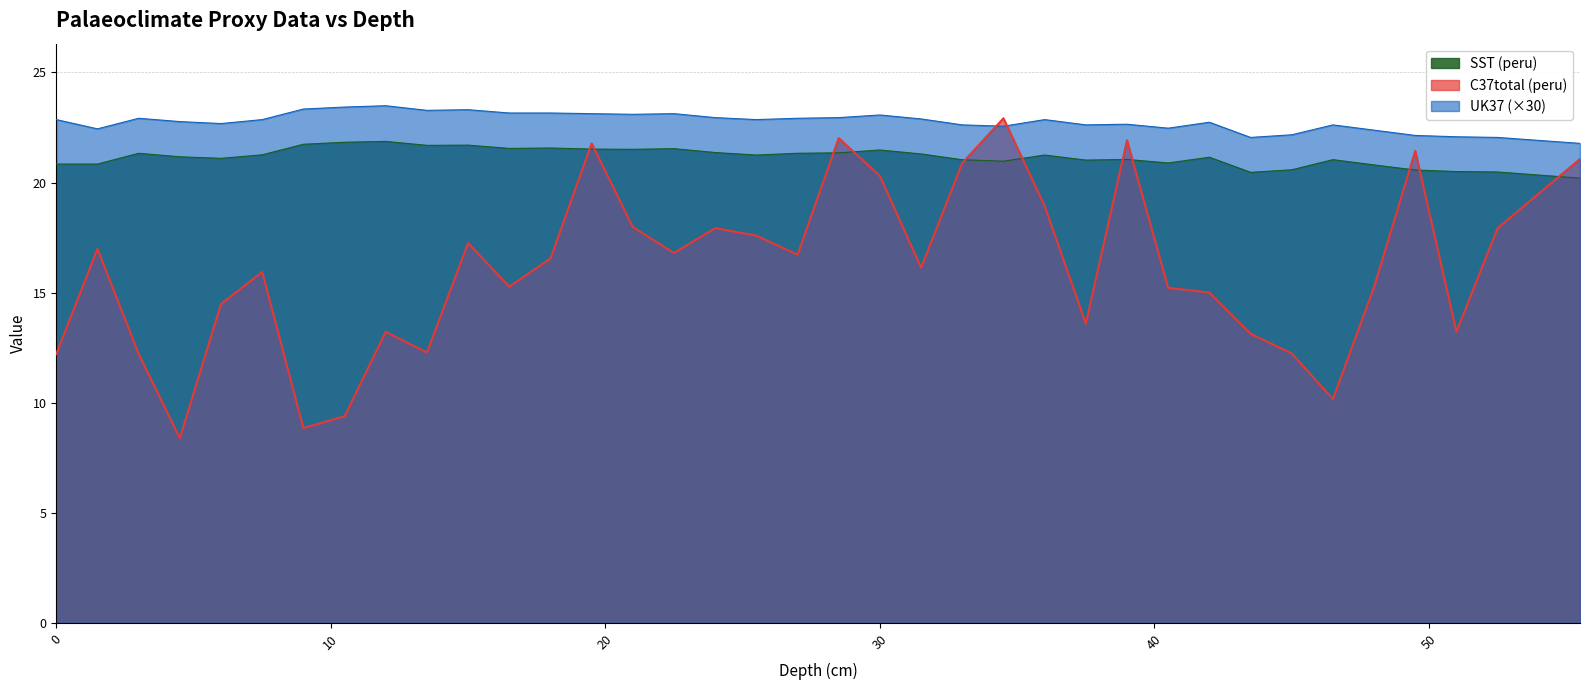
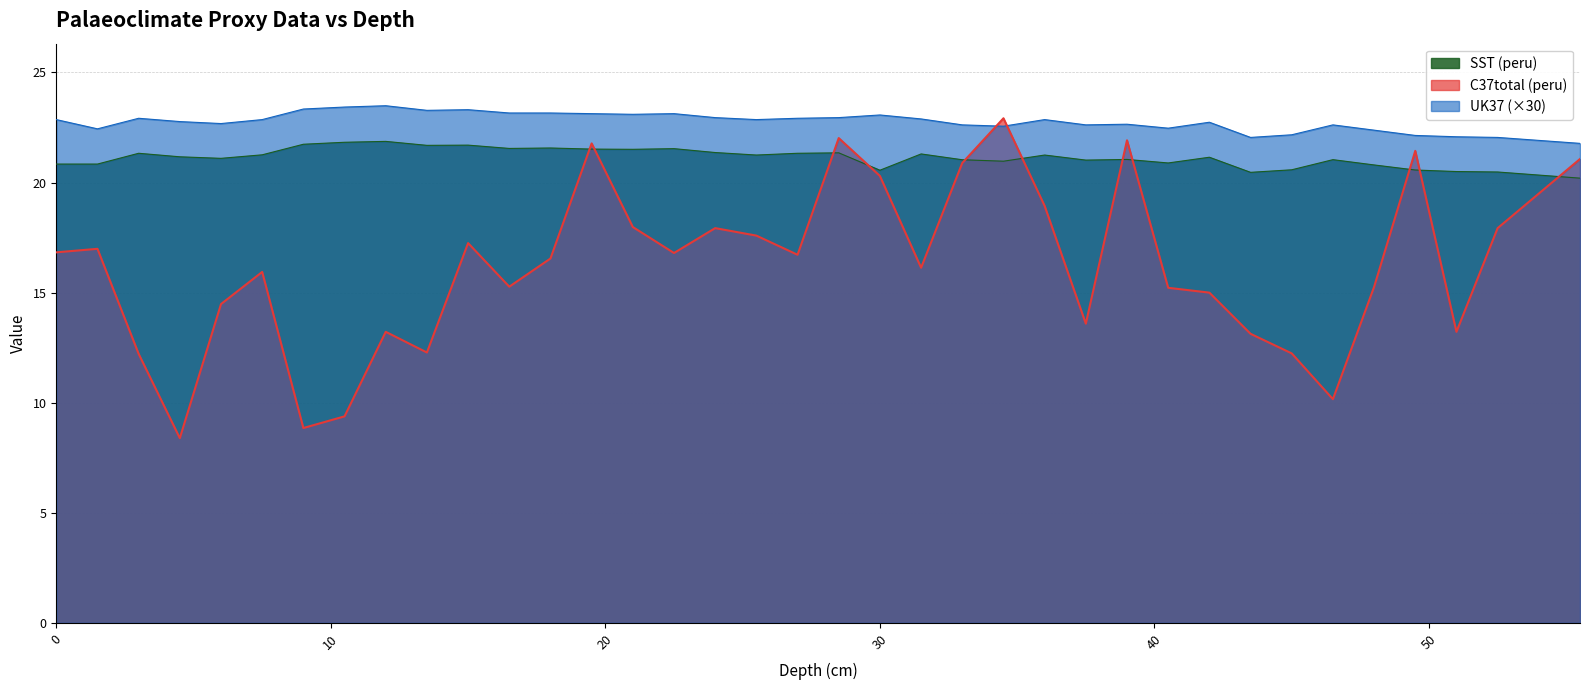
C37total (peru), 0: 12.2 -> 16.8
SST (peru), 30: 21.5 -> 20.6
